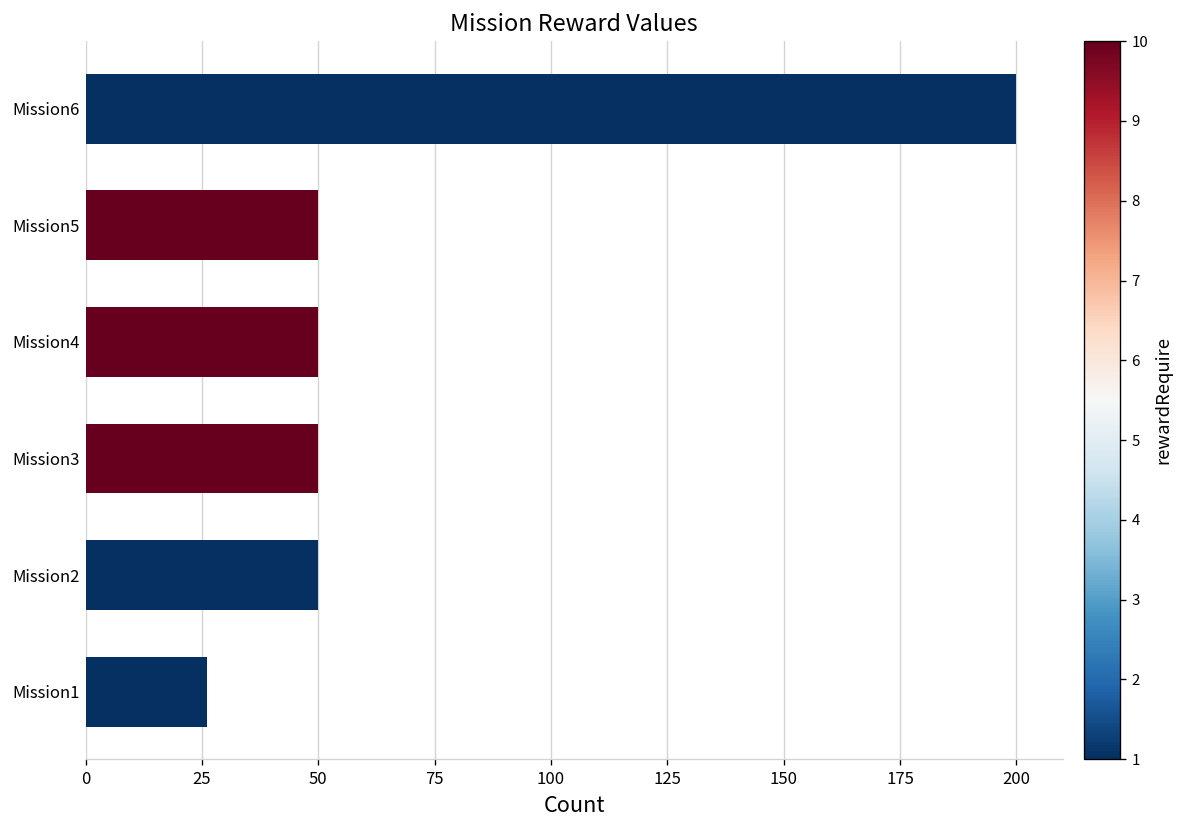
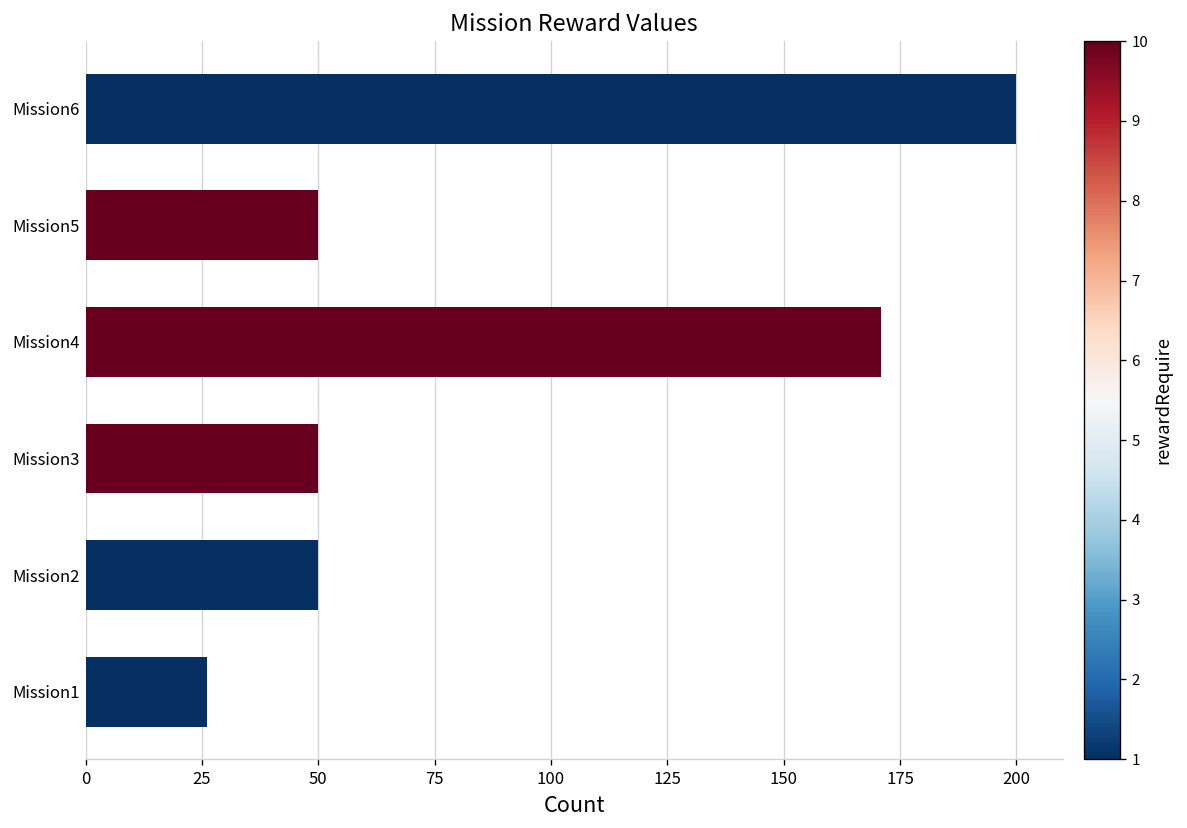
Mission4: 50 -> 171
